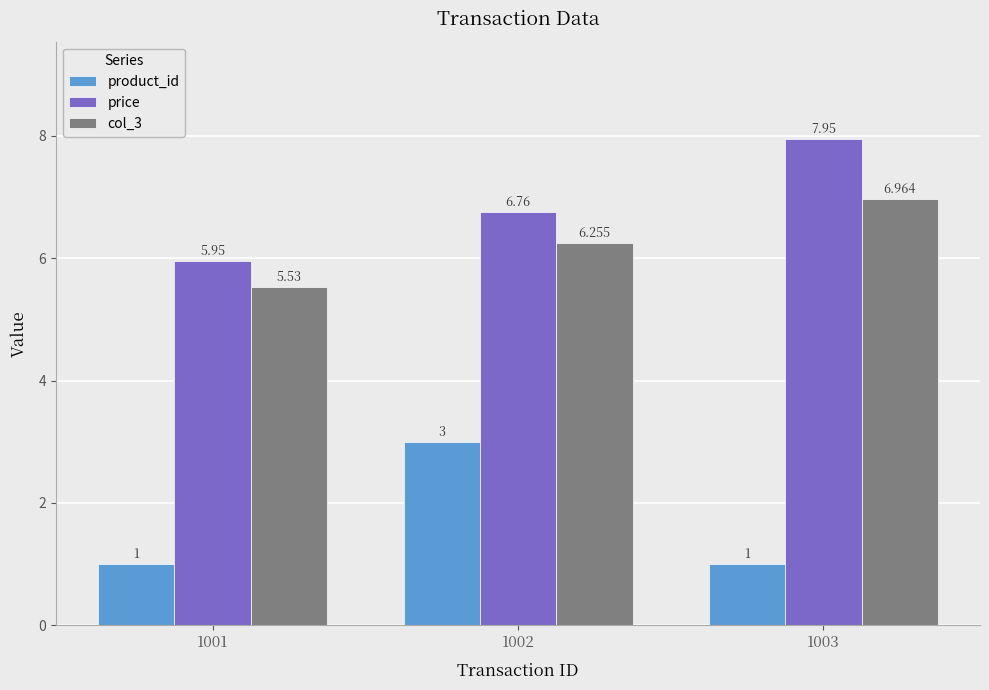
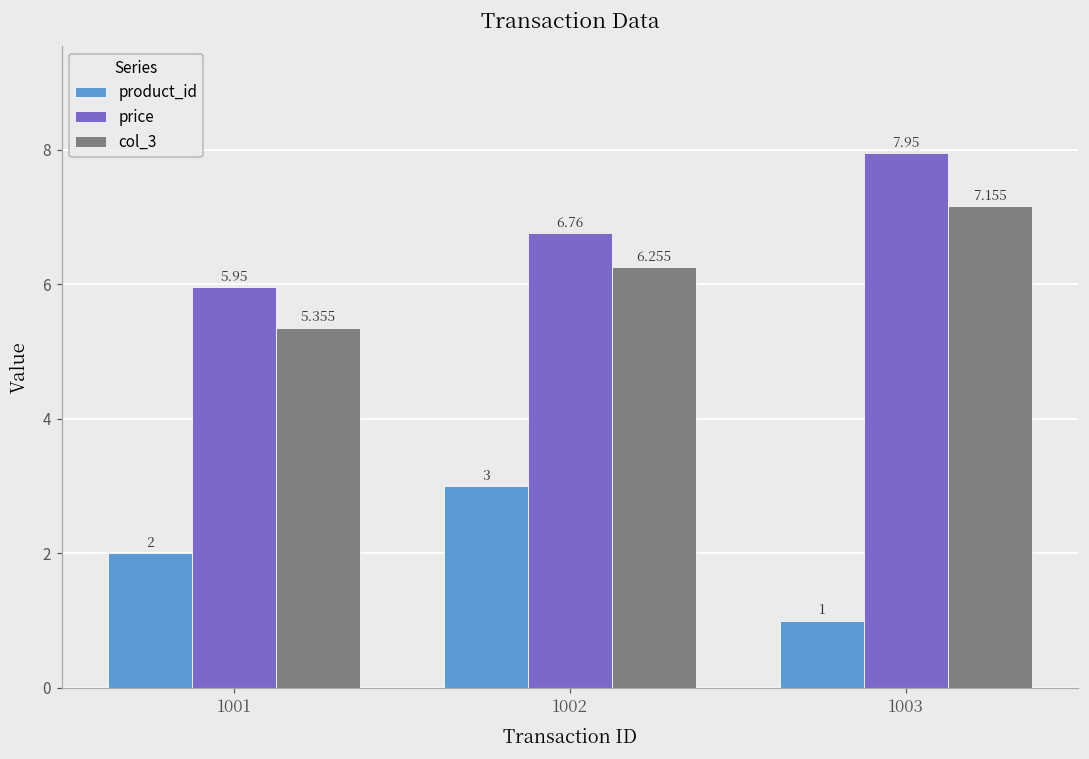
product_id, 1001: 1 -> 2
col_3, 1001: 5.53 -> 5.355
col_3, 1003: 6.964 -> 7.155
